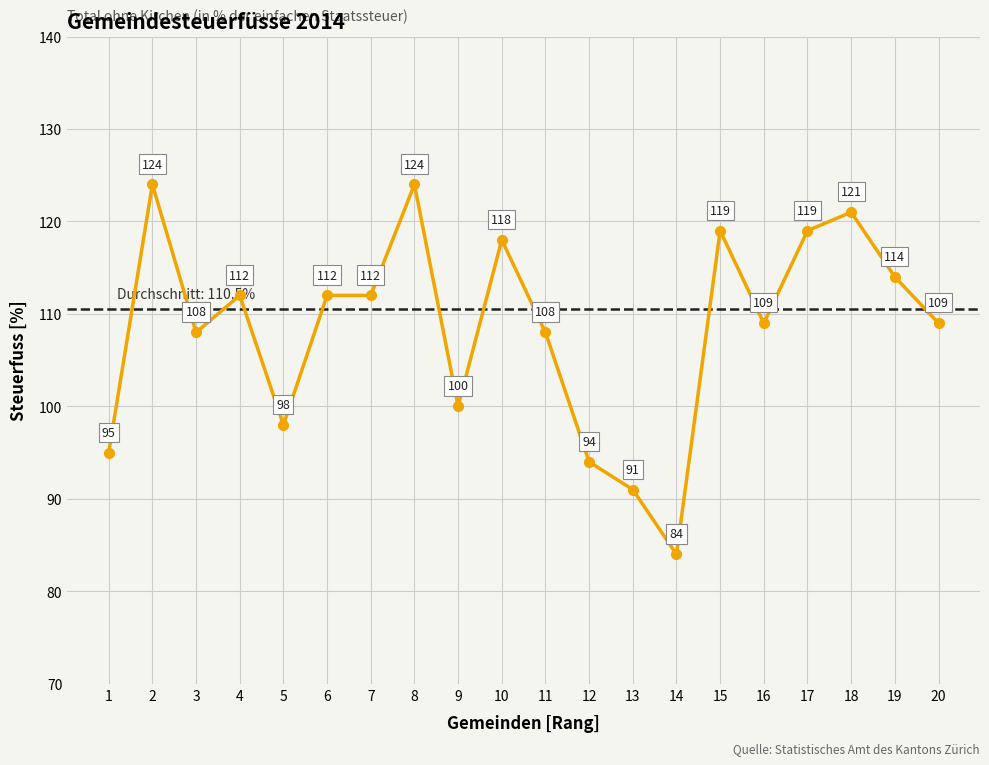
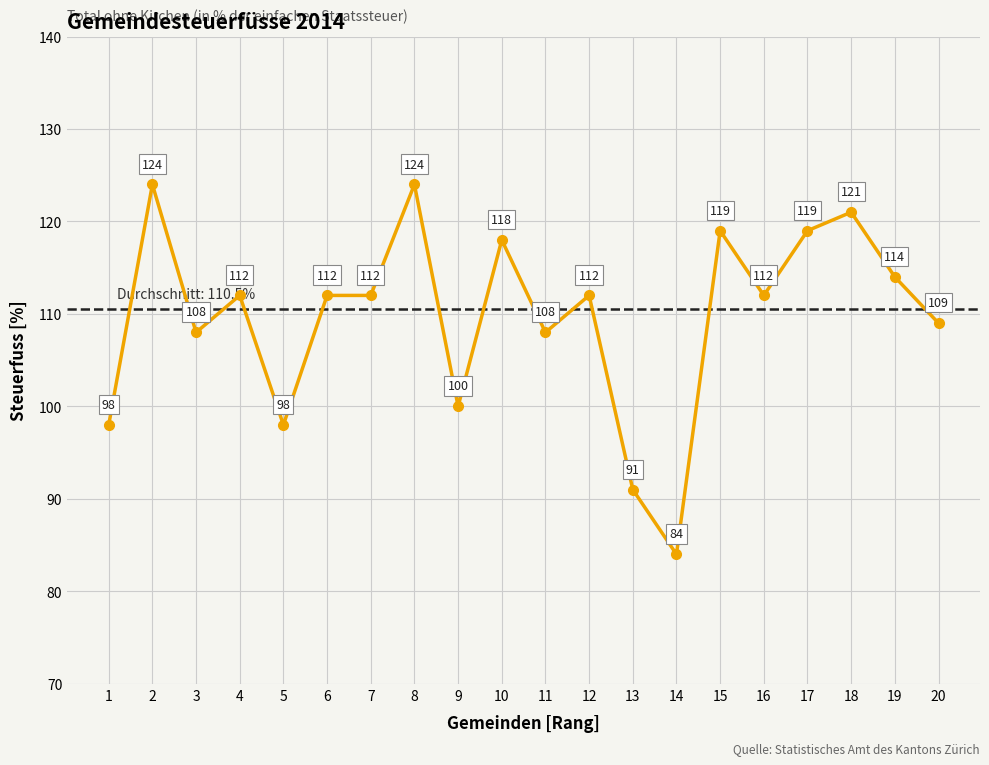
1: 95 -> 98
12: 94 -> 112
16: 109 -> 112
